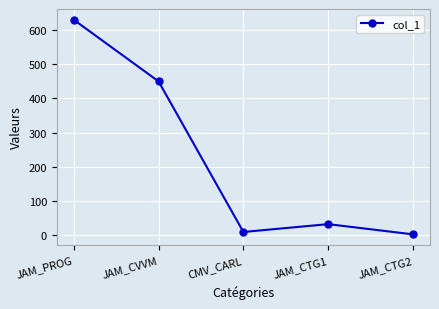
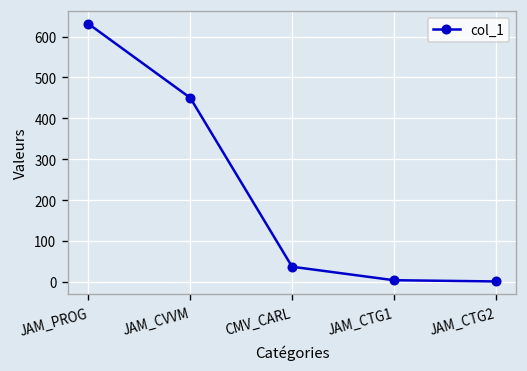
CMV_CARL: 10 -> 40
JAM_CTG1: 30 -> 0
